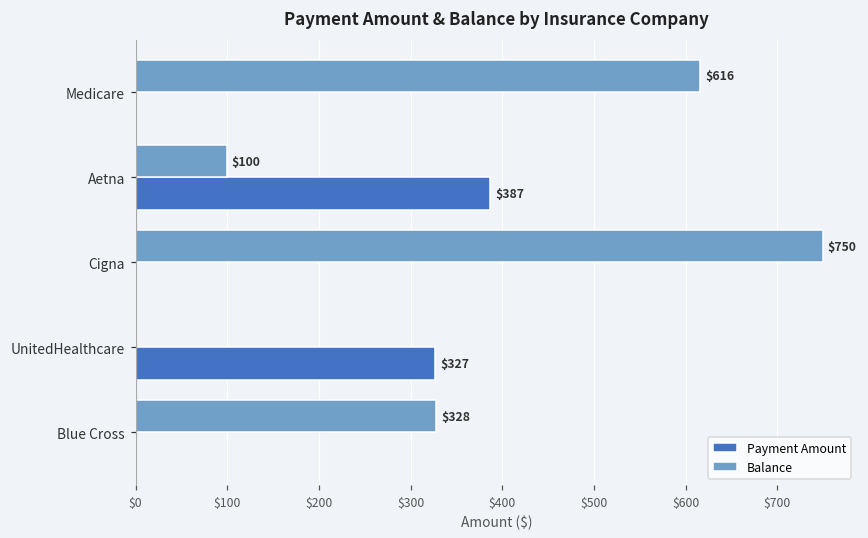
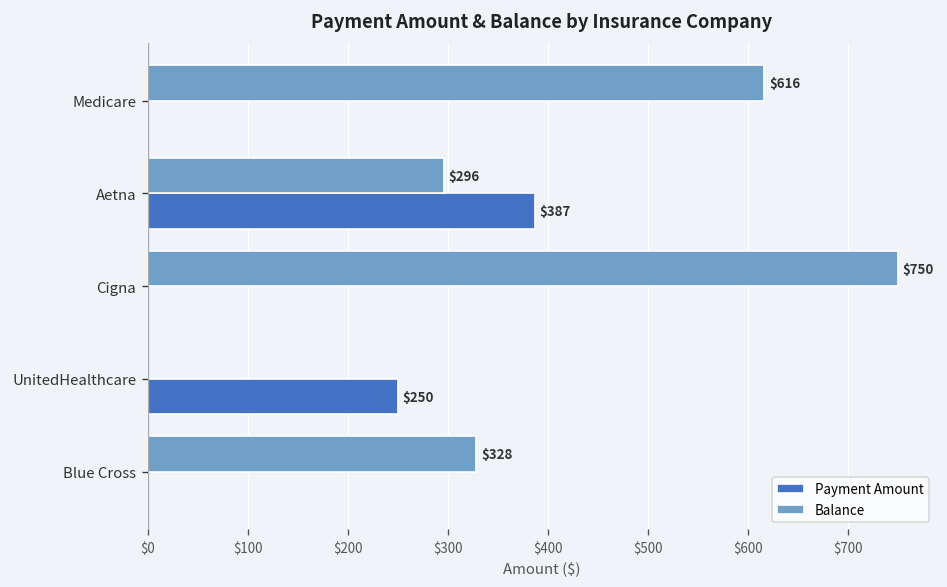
Balance, Aetna: $100 -> $296
Payment Amount, UnitedHealthcare: $327 -> $250
